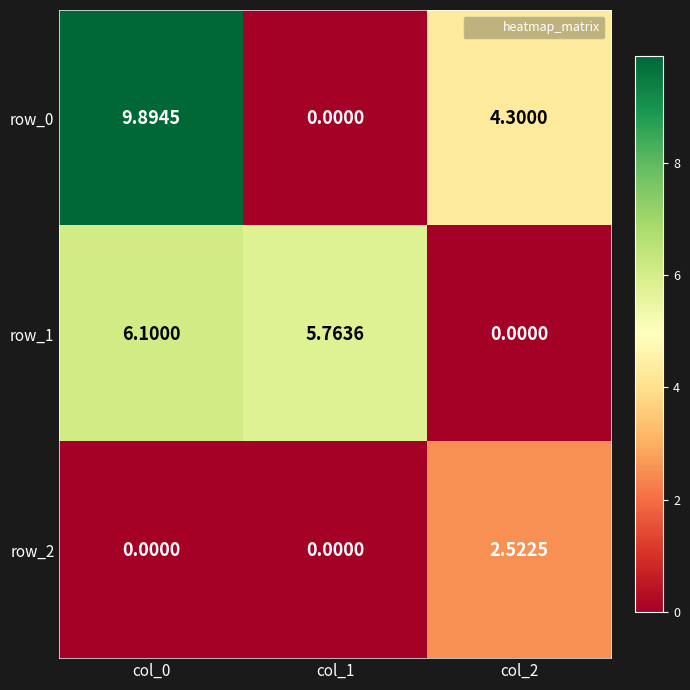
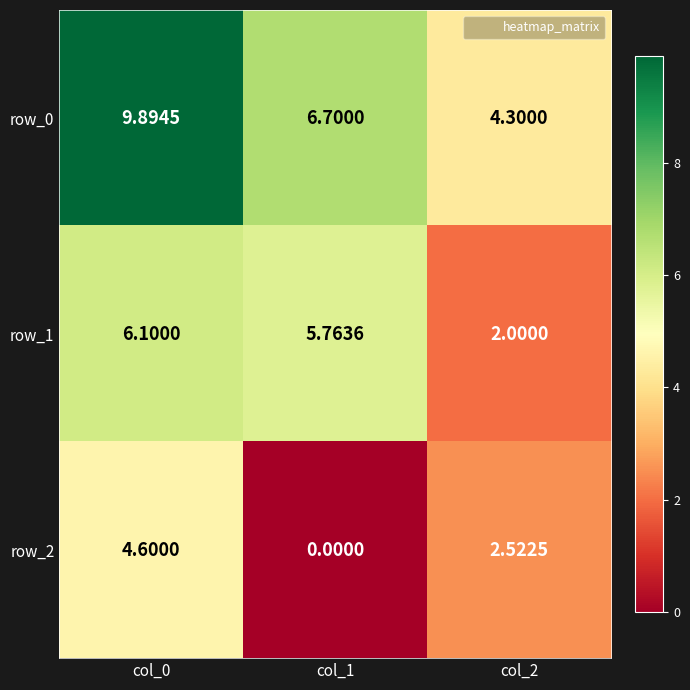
row_0, col_1: 0.0000 -> 6.7000
row_1, col_2: 0.0000 -> 2.0000
row_2, col_0: 0.0000 -> 4.6000
